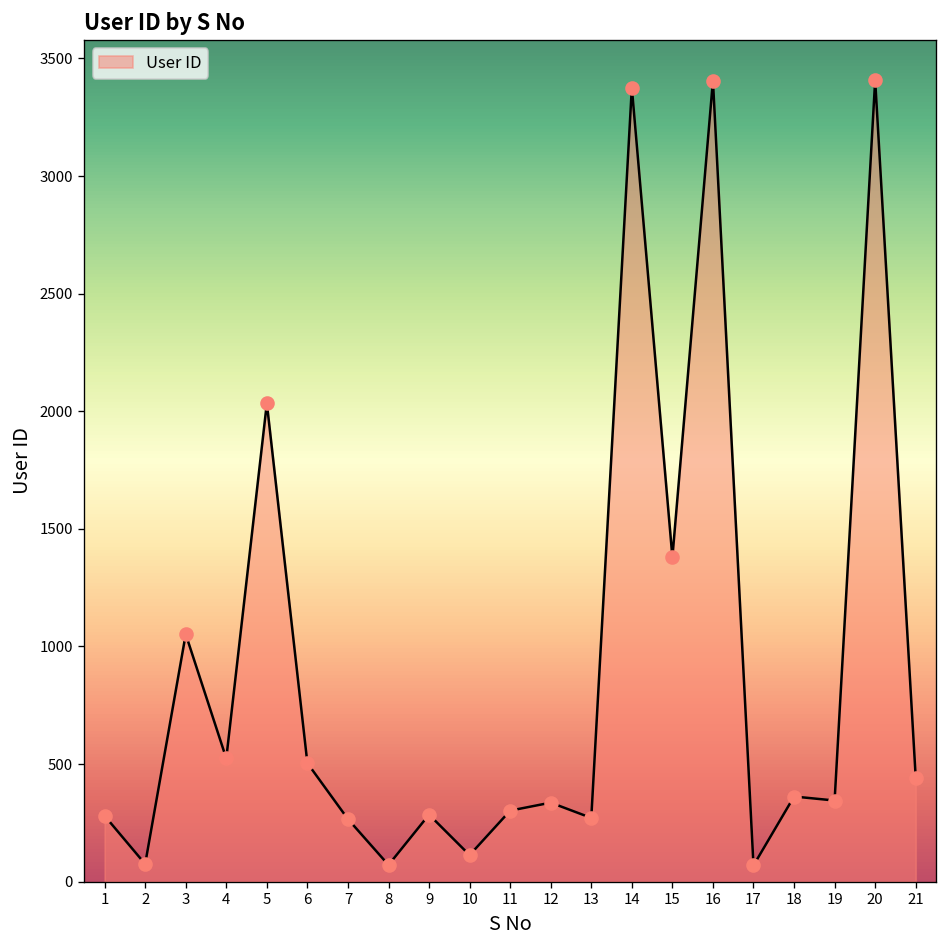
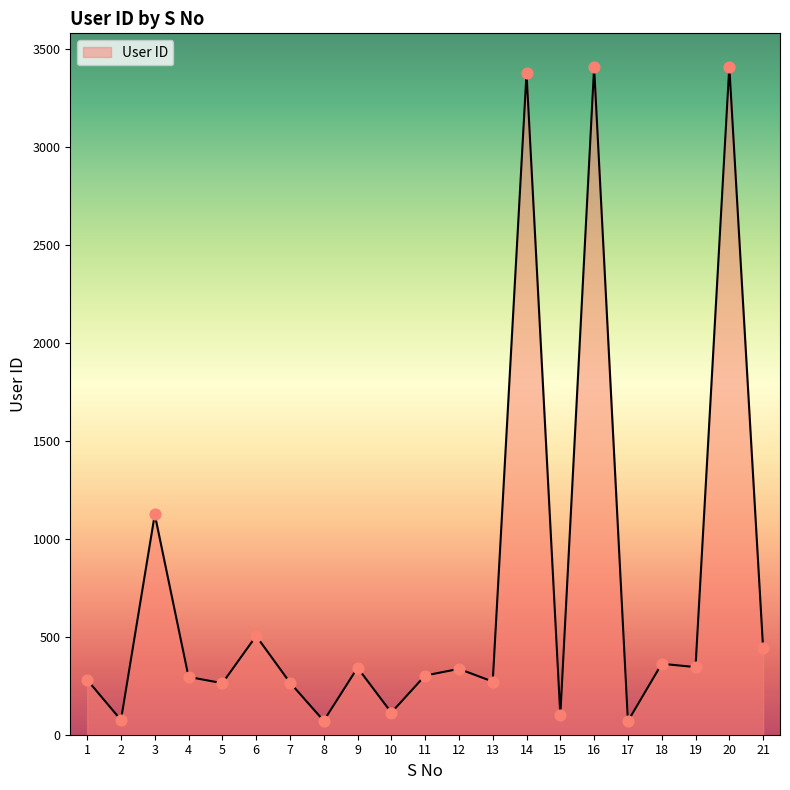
3: 1050 -> 1120
4: 520 -> 300
5: 2030 -> 260
9: 290 -> 340
15: 1380 -> 100
